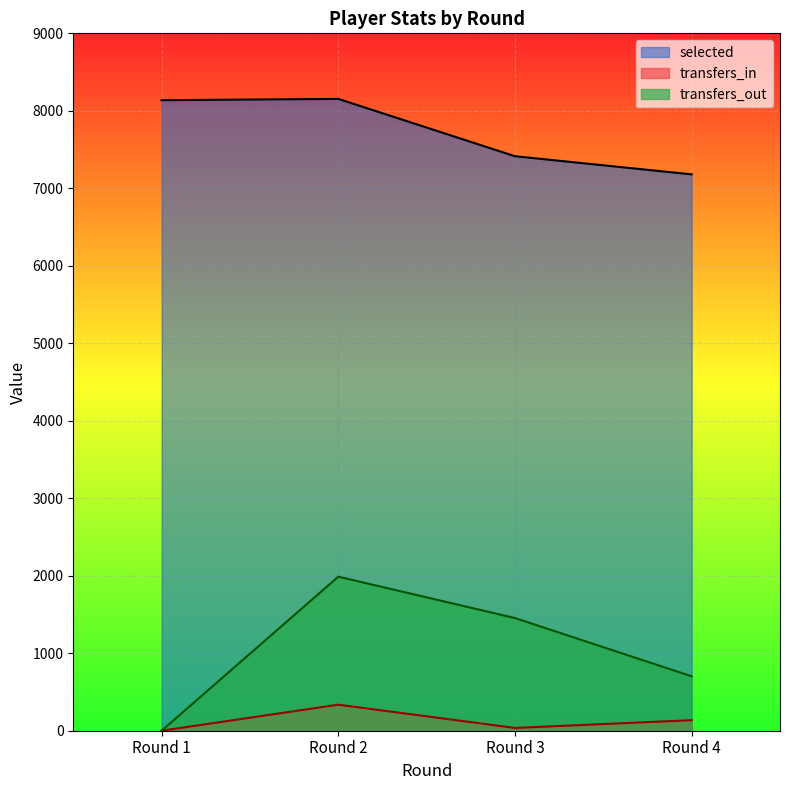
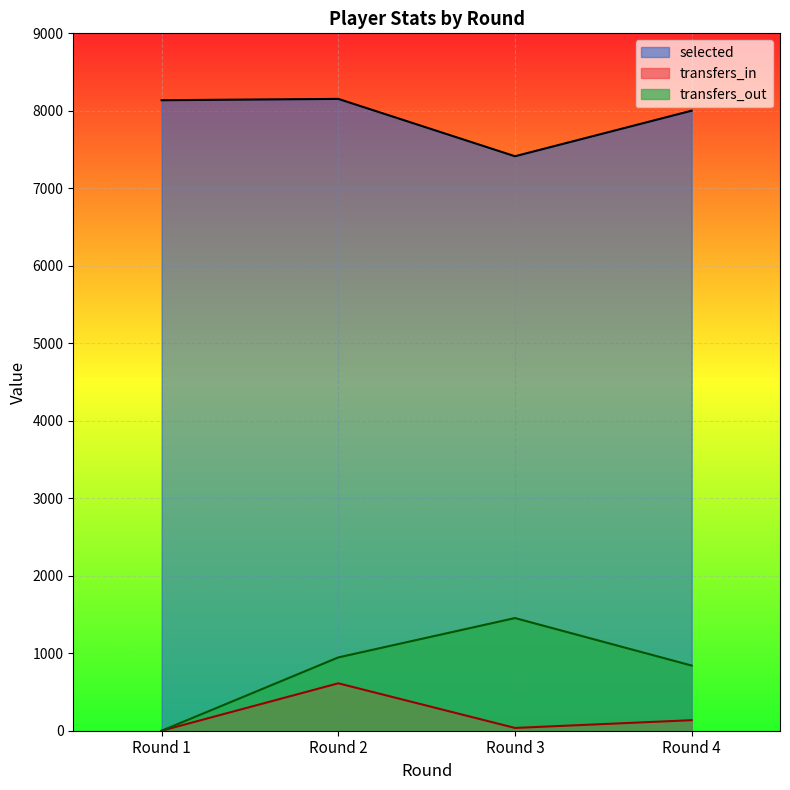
transfers_in, Round 2: 300 -> 600
transfers_out, Round 2: 2000 -> 900
selected, Round 4: 7200 -> 8000
transfers_out, Round 4: 700 -> 800
